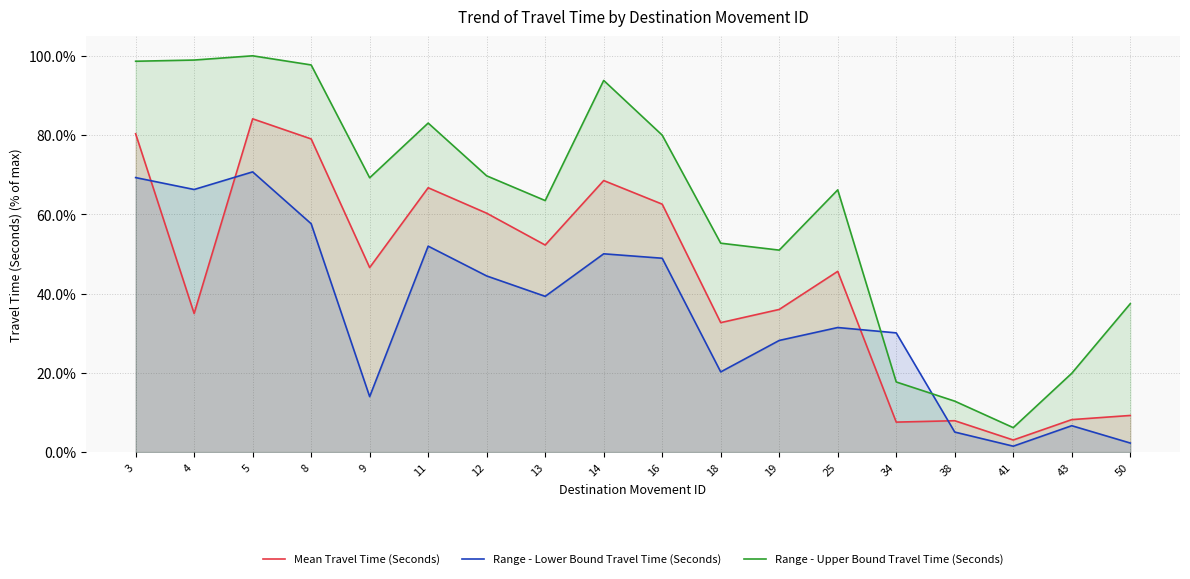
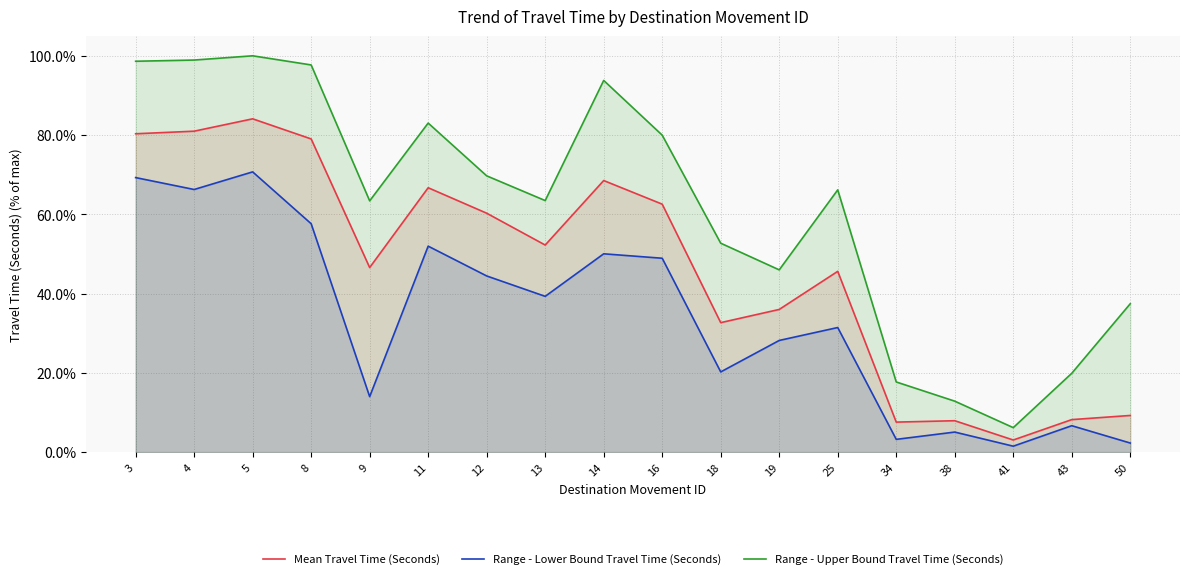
Mean Travel Time (Seconds), 4: 35% -> 81%
Range - Upper Bound Travel Time (Seconds), 9: 69% -> 63%
Range - Upper Bound Travel Time (Seconds), 19: 51% -> 46%
Range - Lower Bound Travel Time (Seconds), 34: 30% -> 3%
